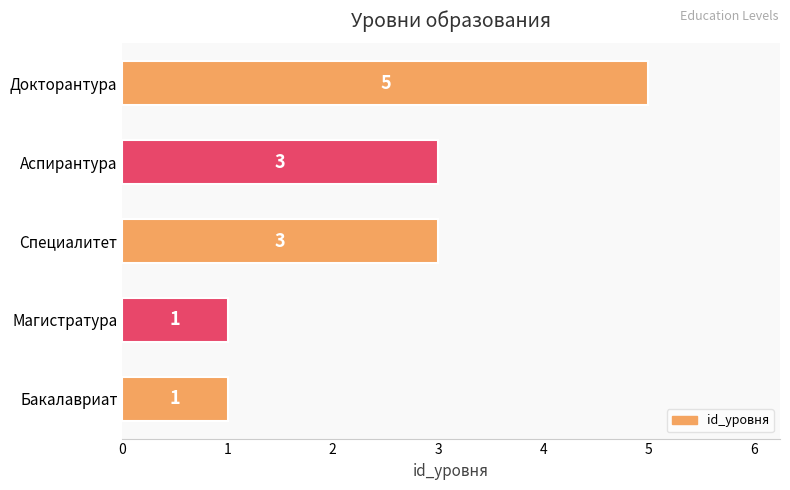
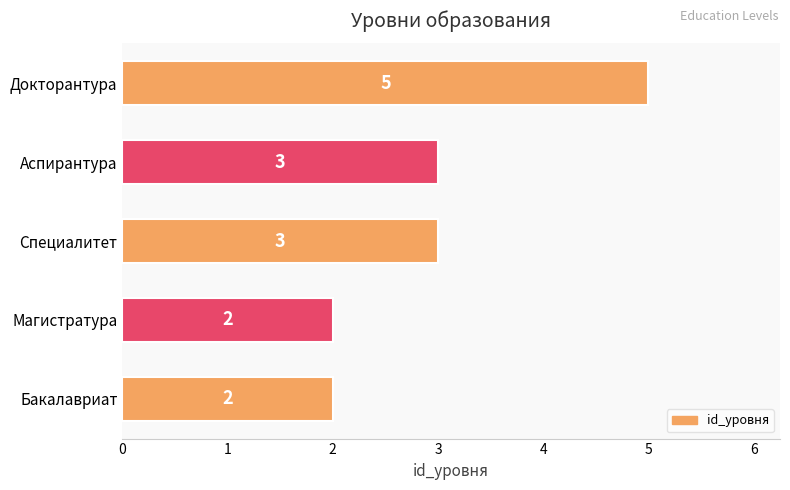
Магистратура: 1 -> 2
Бакалавриат: 1 -> 2
